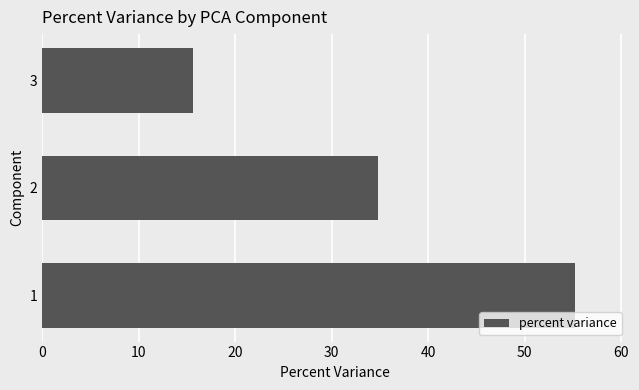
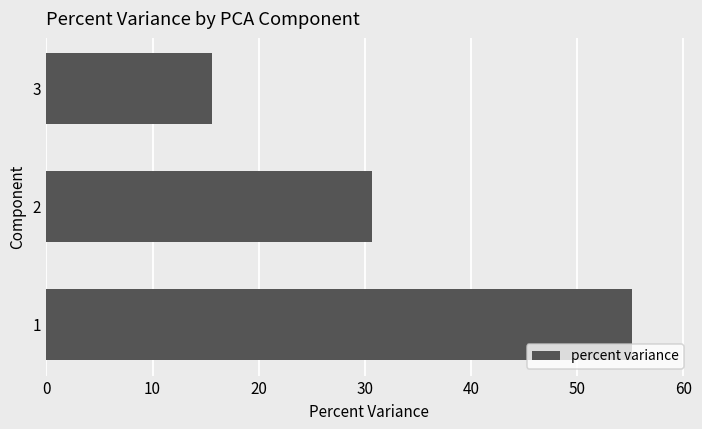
2: 35 -> 31
